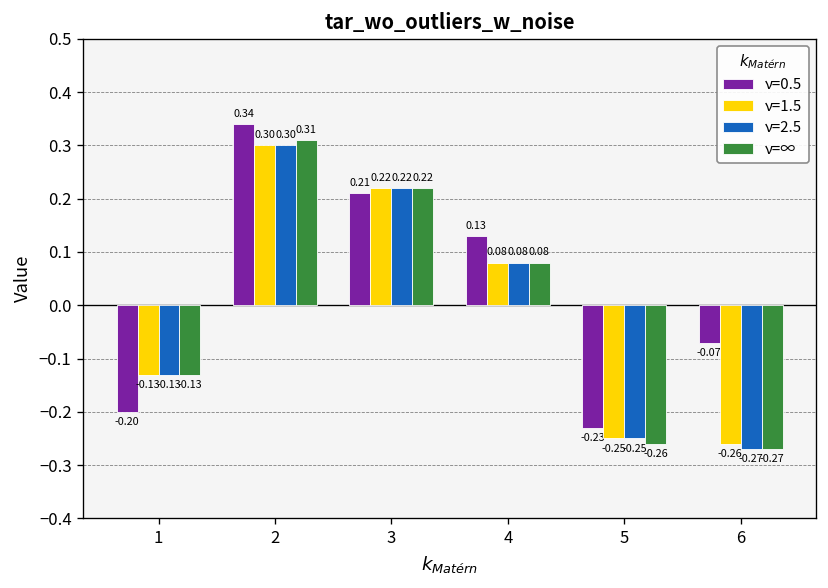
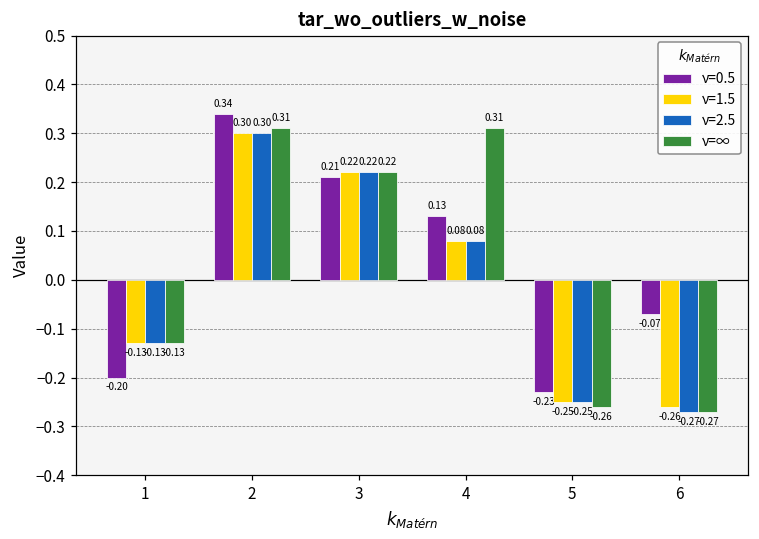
ν=∞, 4: 0.08 -> 0.31
